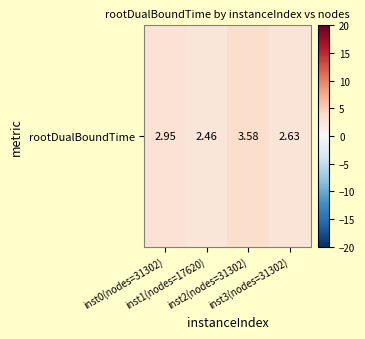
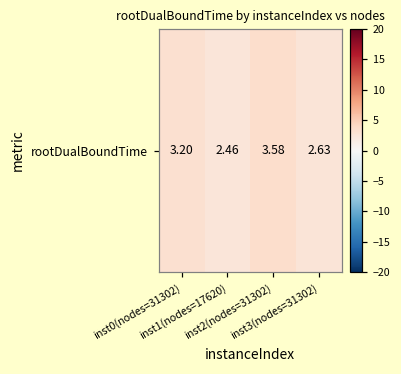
rootDualBoundTime, inst0(nodes=31302): 2.95 -> 3.20
